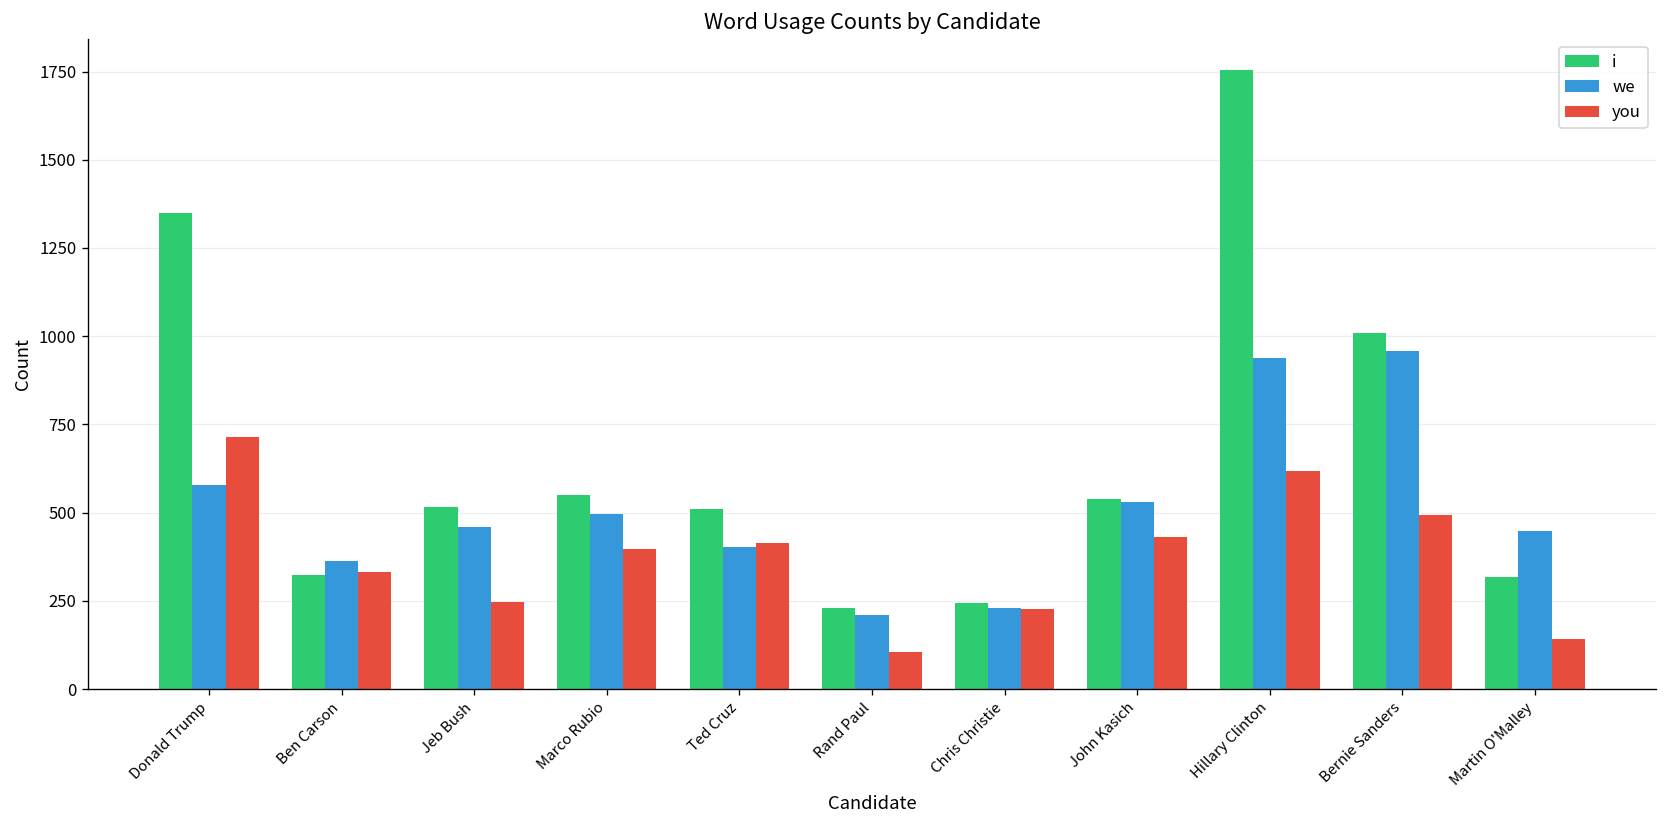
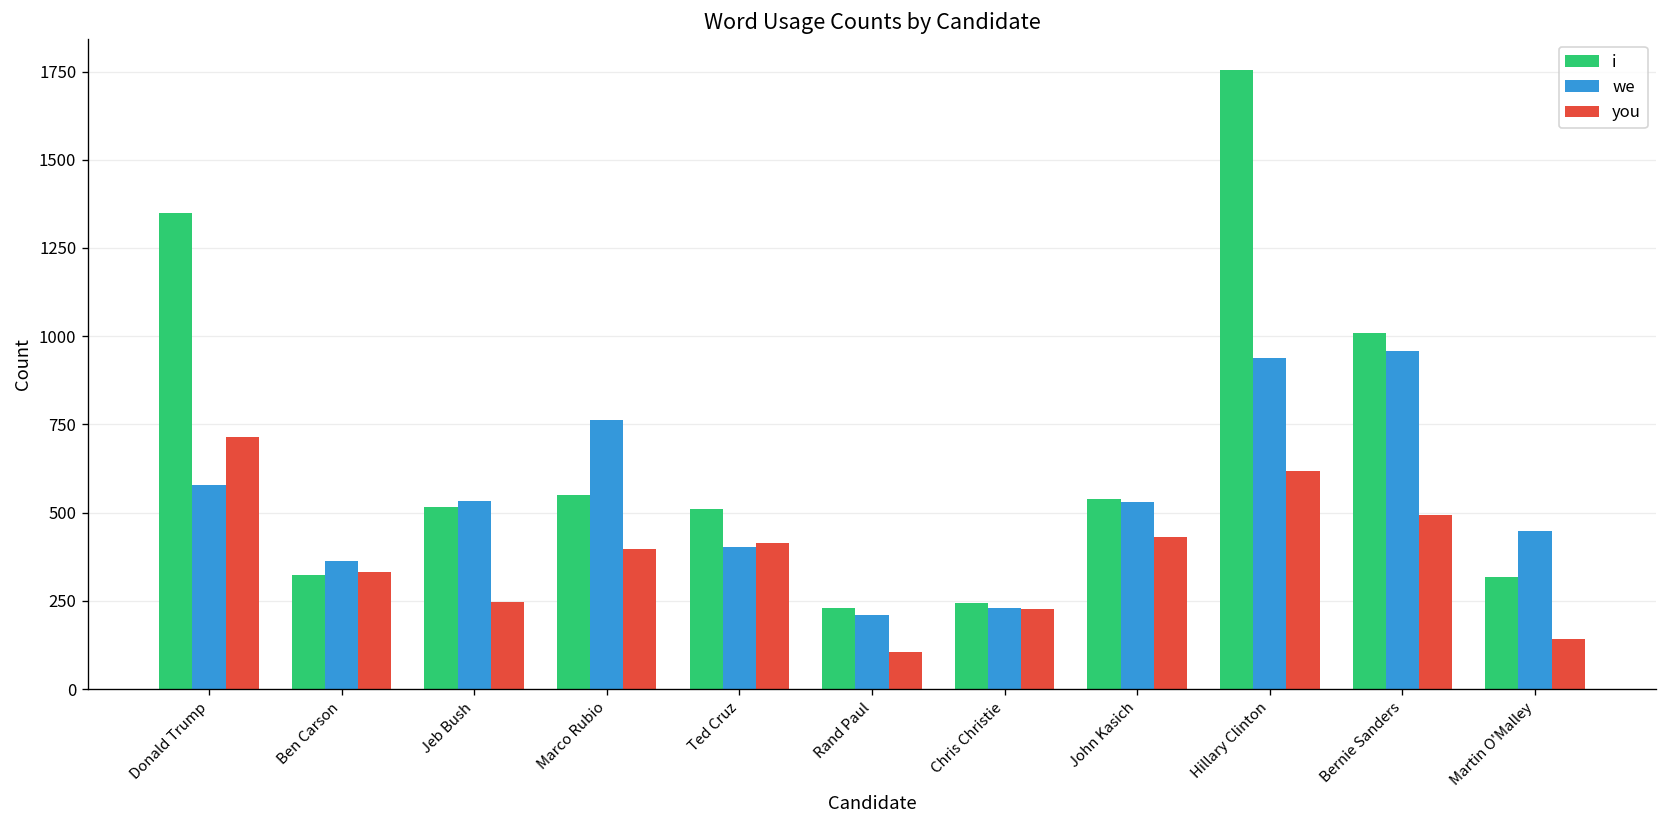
we, Jeb Bush: 460 -> 530
we, Marco Rubio: 500 -> 760
